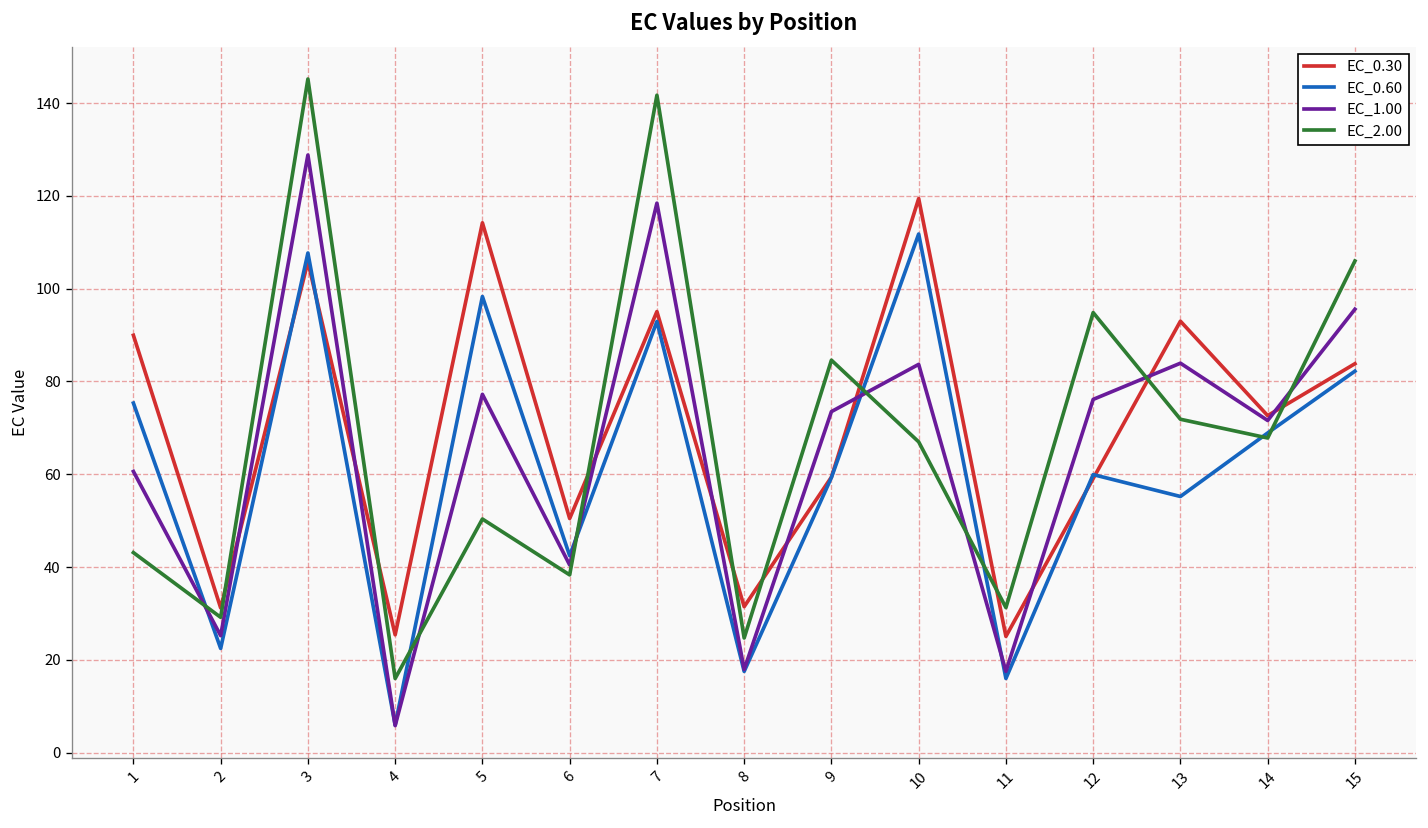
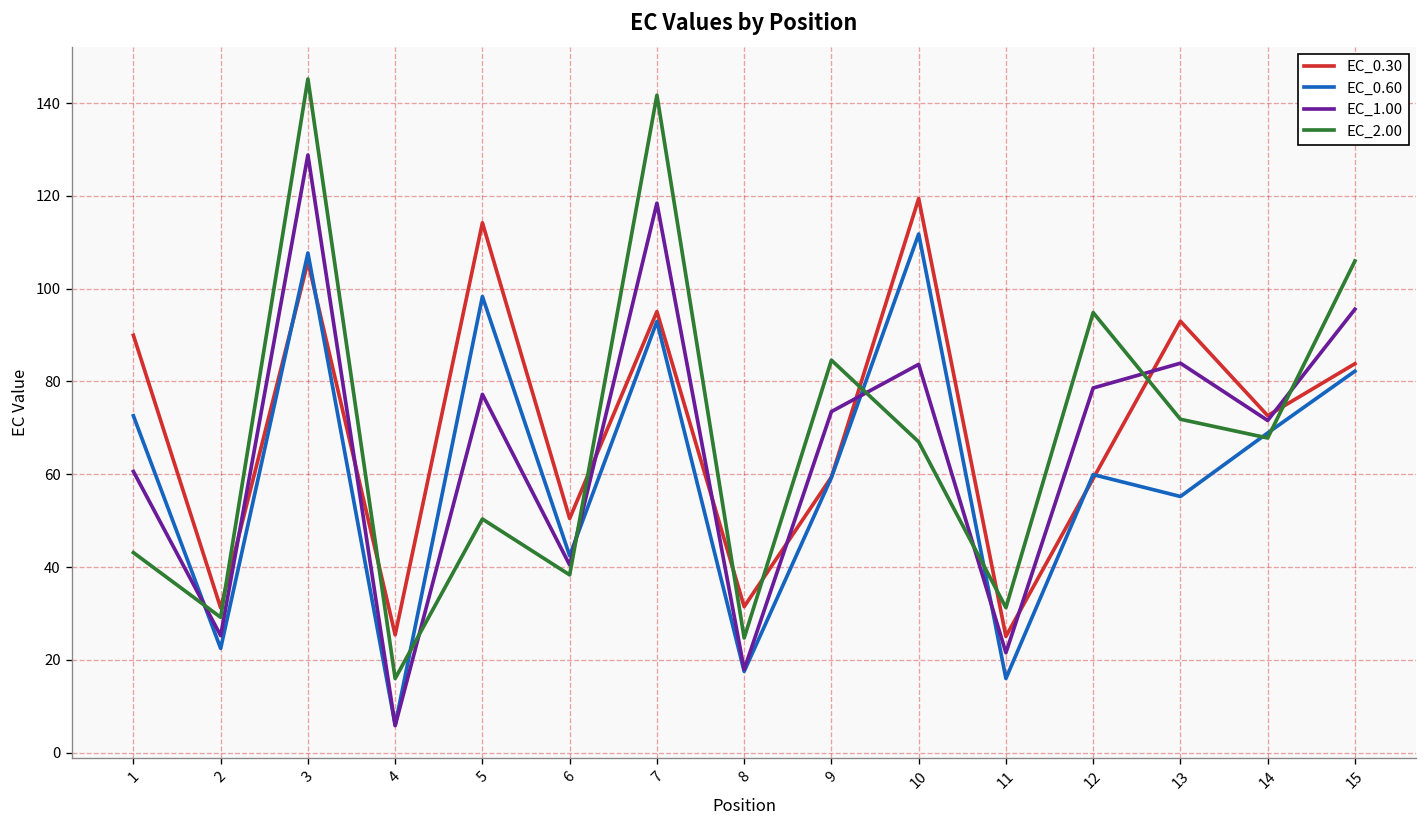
EC_0.60, 1: 75 -> 73
EC_1.00, 11: 18 -> 22
EC_1.00, 12: 76 -> 79
